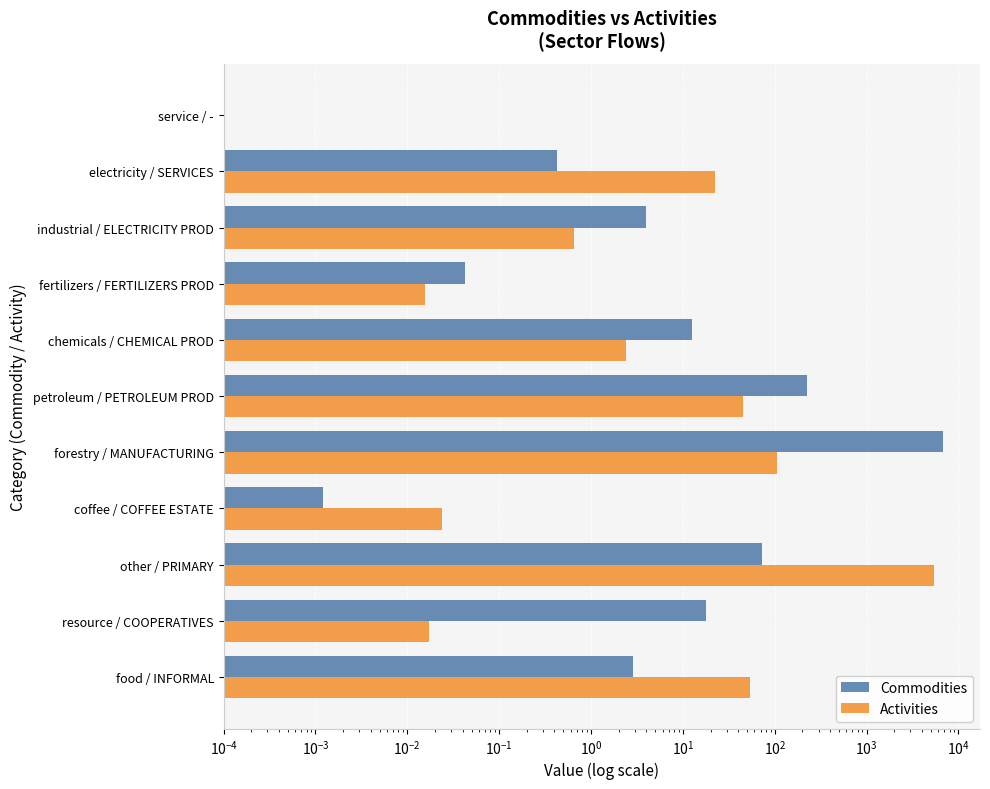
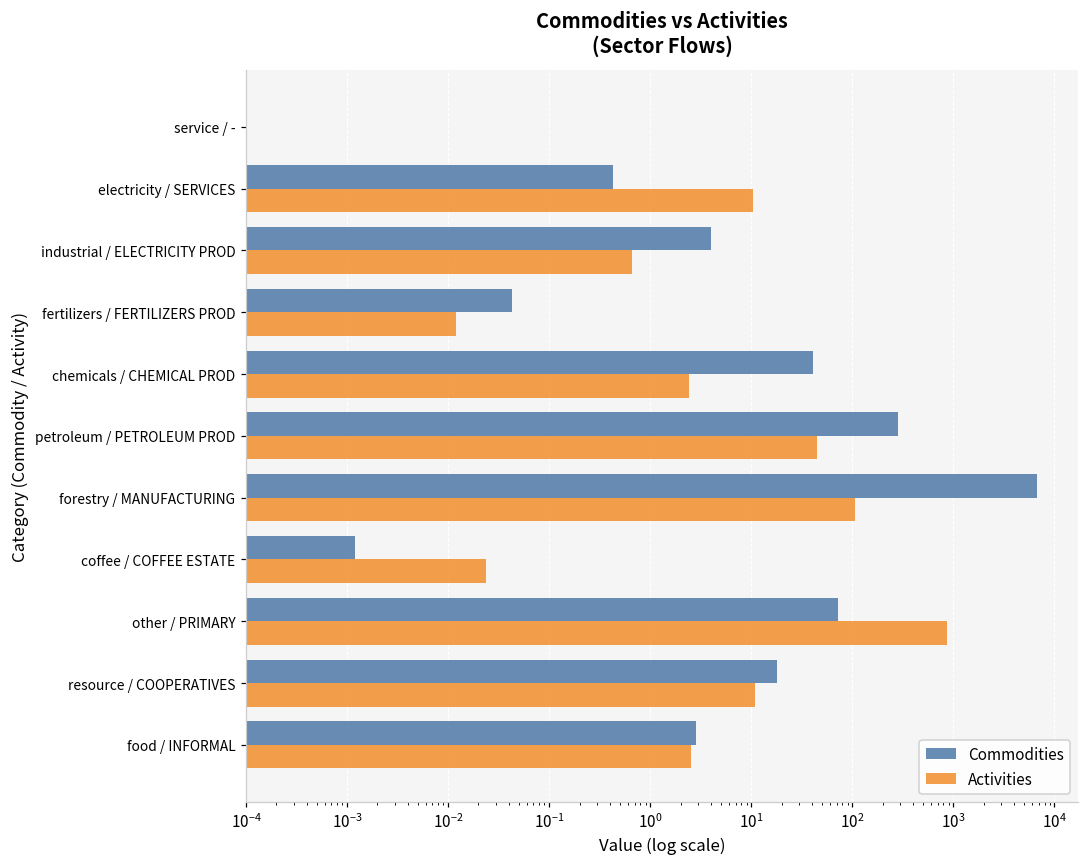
Activities, electricity / SERVICES: 22 -> 10
Activities, fertilizers / FERTILIZERS PROD: 0.016 -> 0.012
Commodities, chemicals / CHEMICAL PROD: 13 -> 40
Commodities, petroleum / PETROLEUM PROD: 230 -> 280
Activities, other / PRIMARY: 5000 -> 900
Activities, resource / COOPERATIVES: 0.017 -> 11
Activities, food / INFORMAL: 50 -> 2.5
